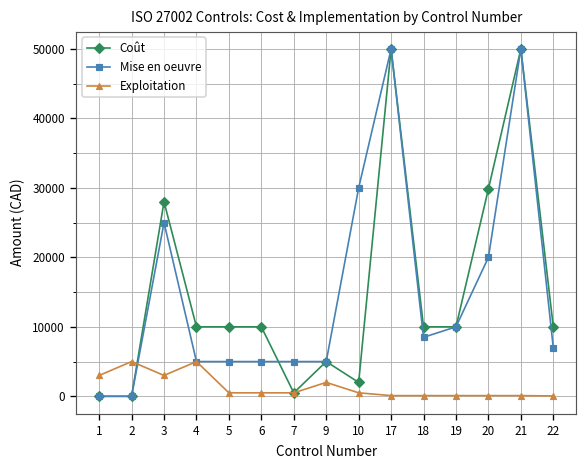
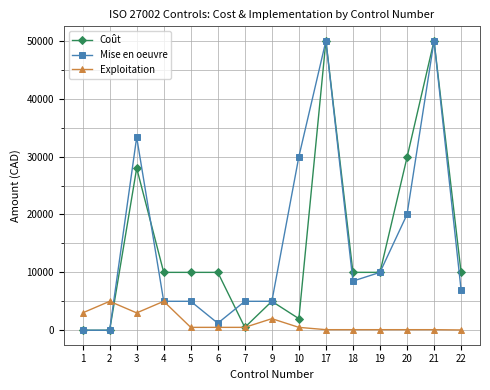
Mise en oeuvre, 3: 25000 -> 33000
Mise en oeuvre, 6: 5000 -> 1000
